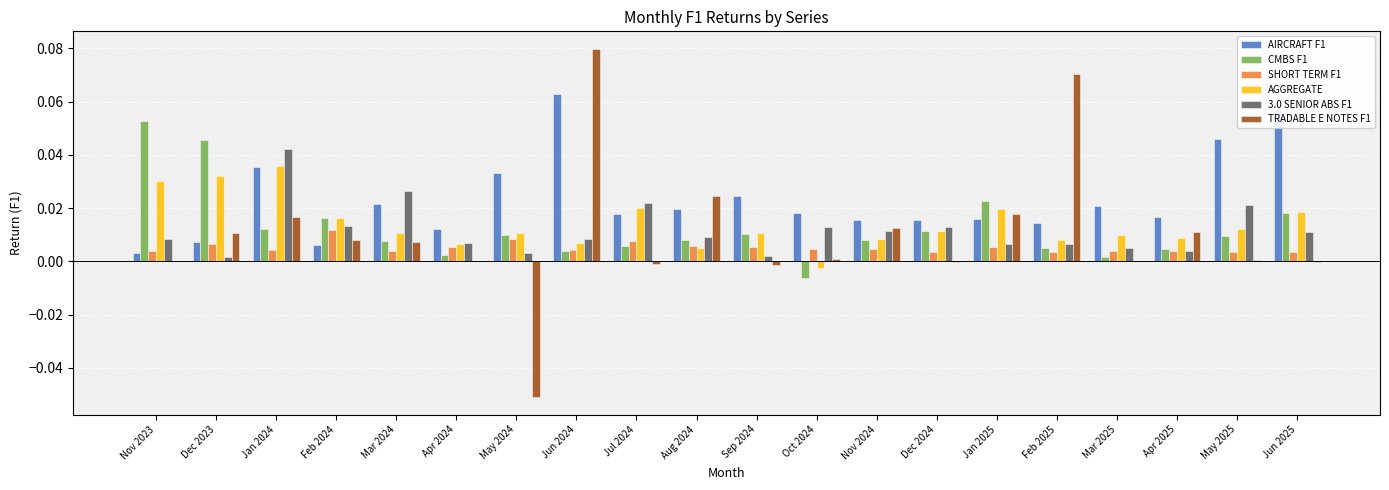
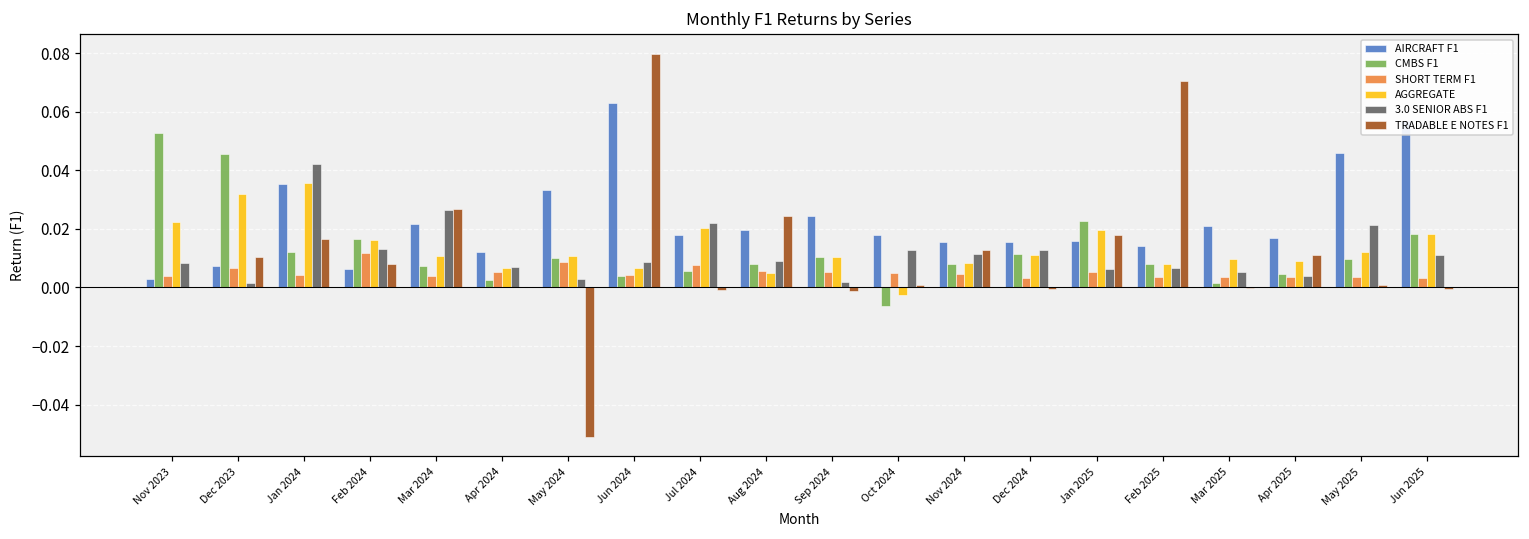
AGGREGATE, Nov 2023: 0.030 -> 0.022
TRADABLE E NOTES F1, Mar 2024: 0.007 -> 0.027
CMBS F1, Feb 2025: 0.005 -> 0.008
